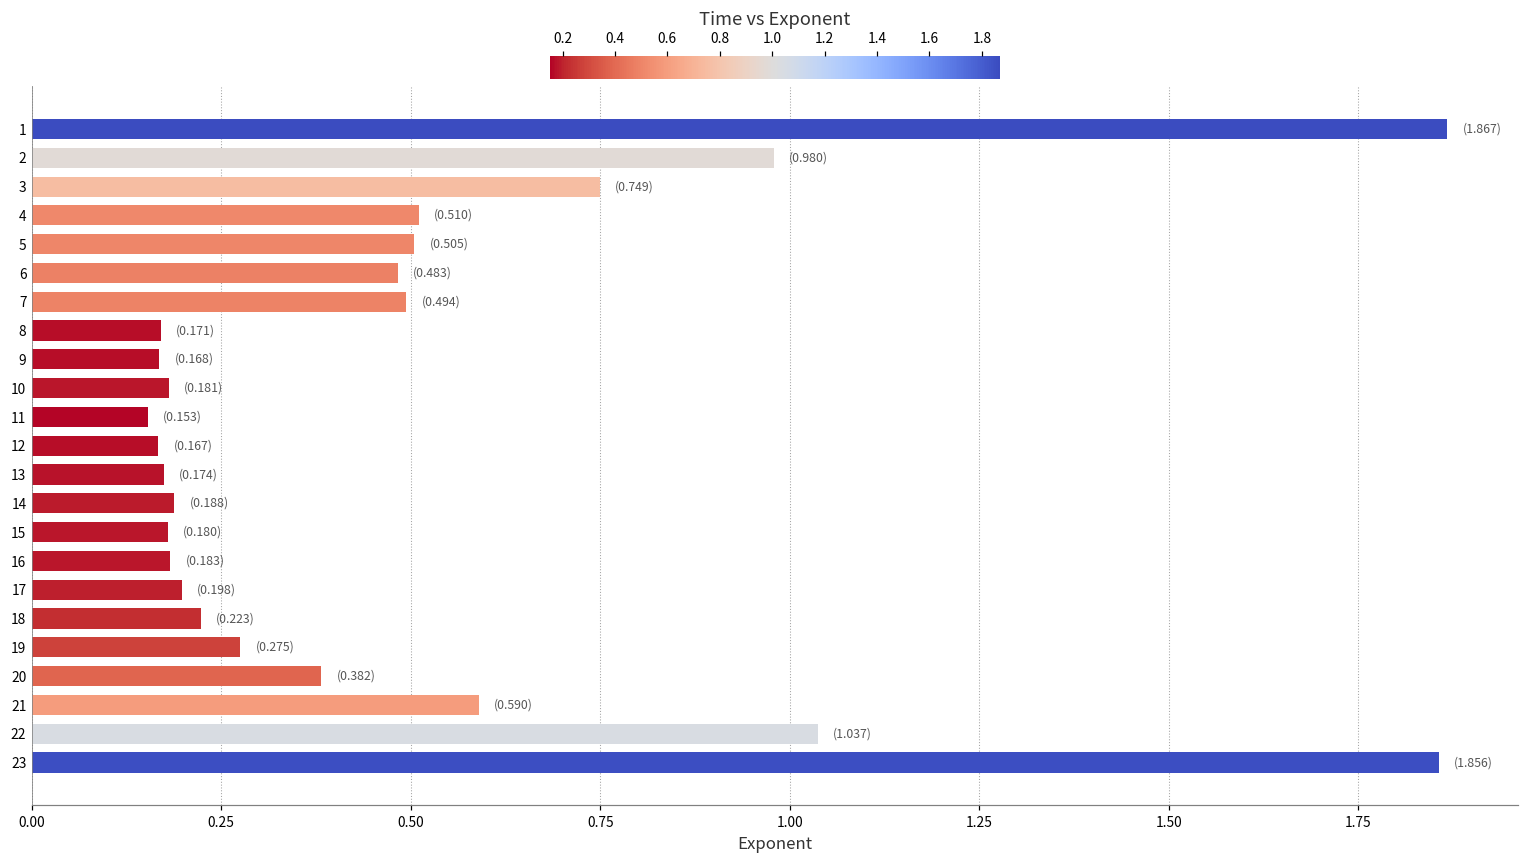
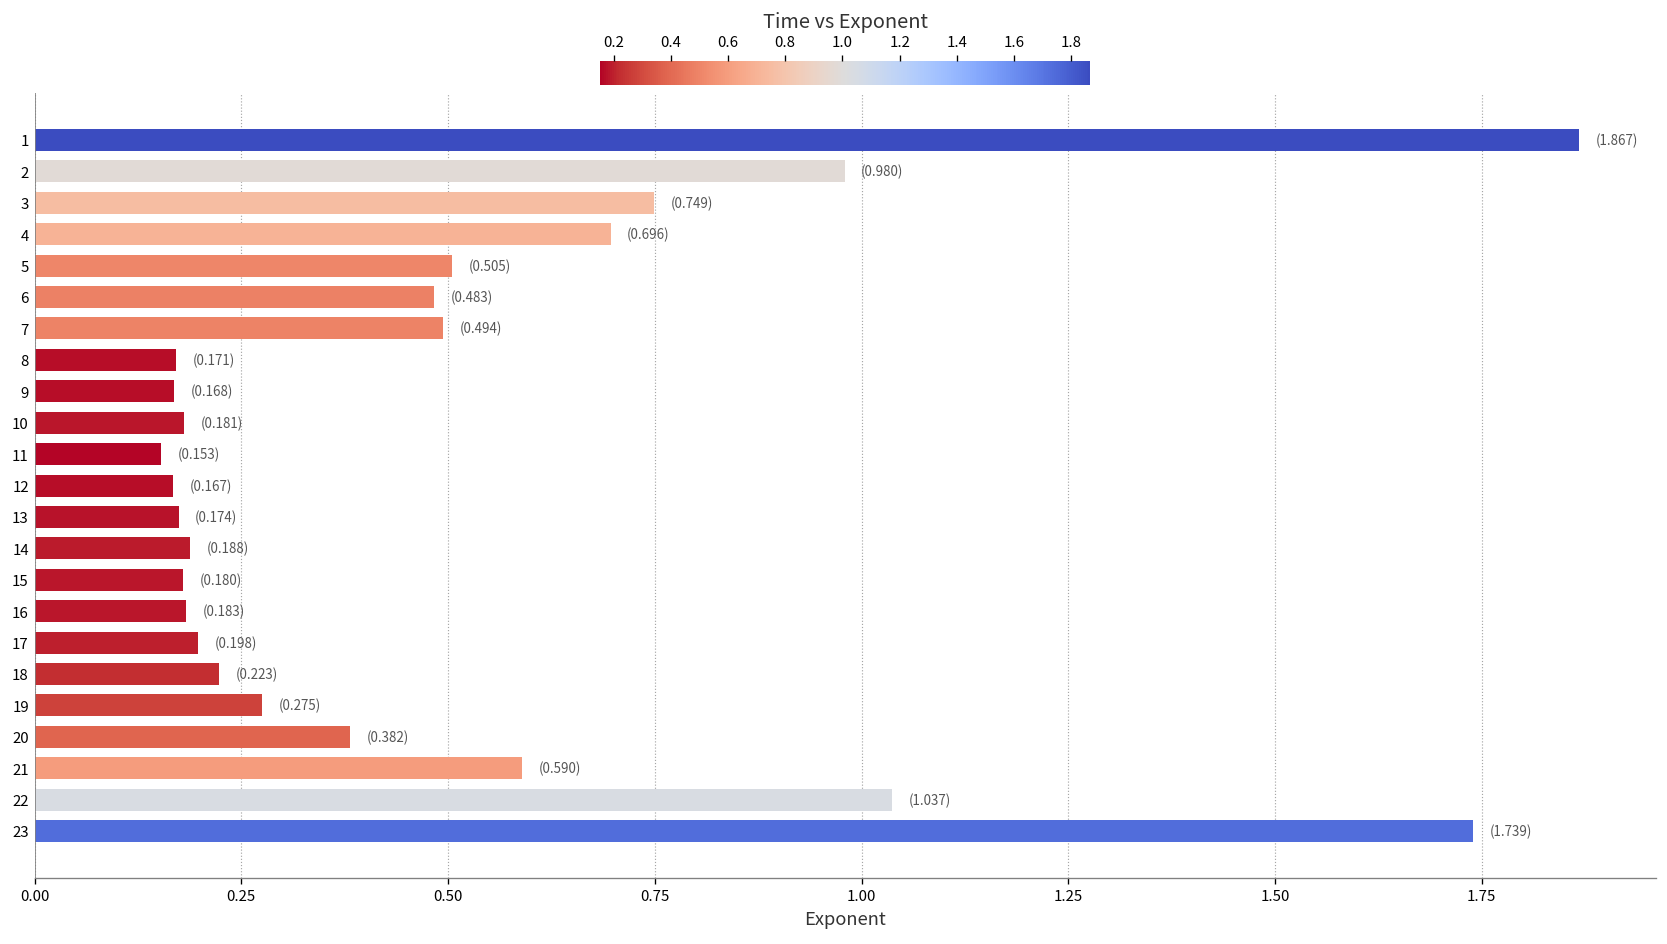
4: (0.510) -> (0.696)
23: (1.856) -> (1.739)
